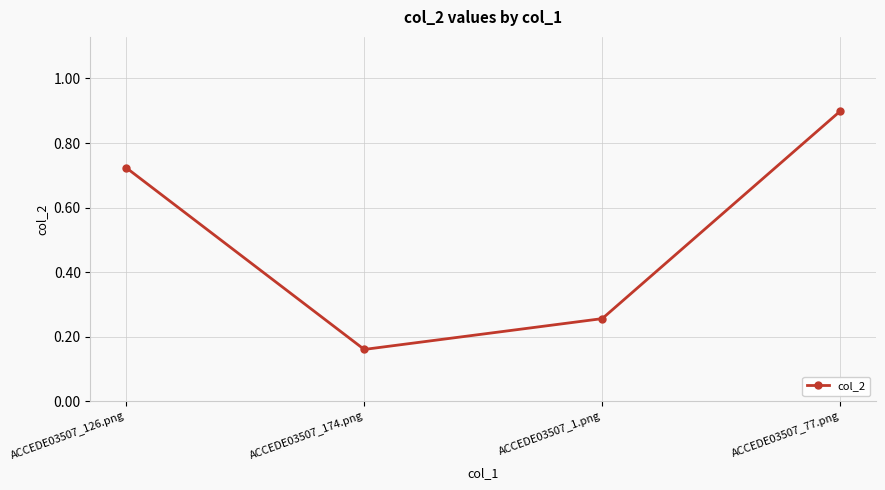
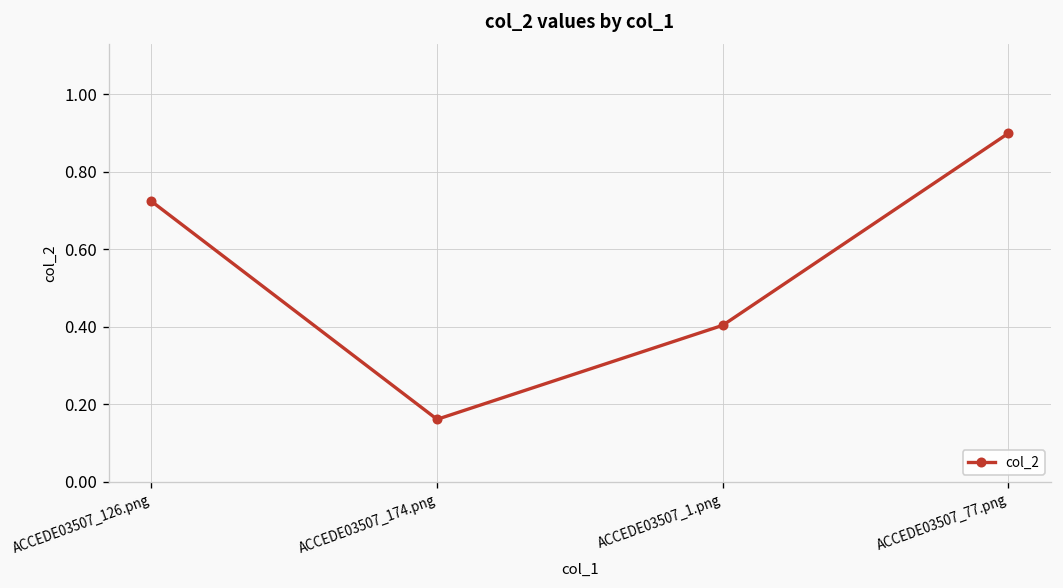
ACCEDE03507_1.png: 0.26 -> 0.40
